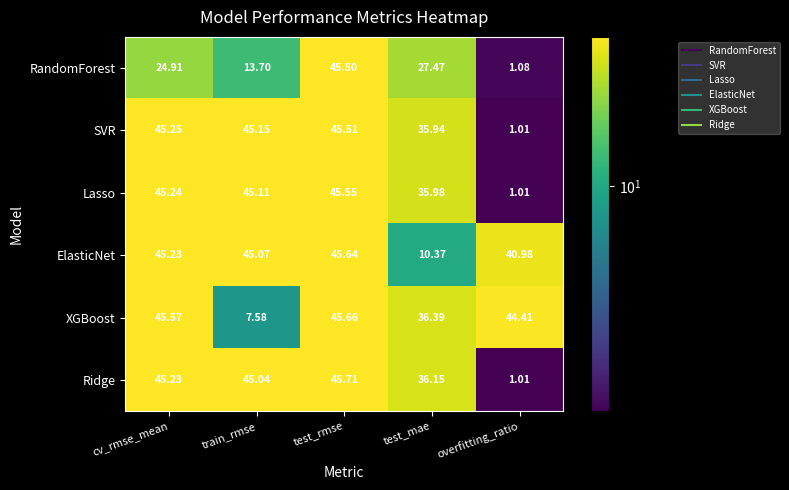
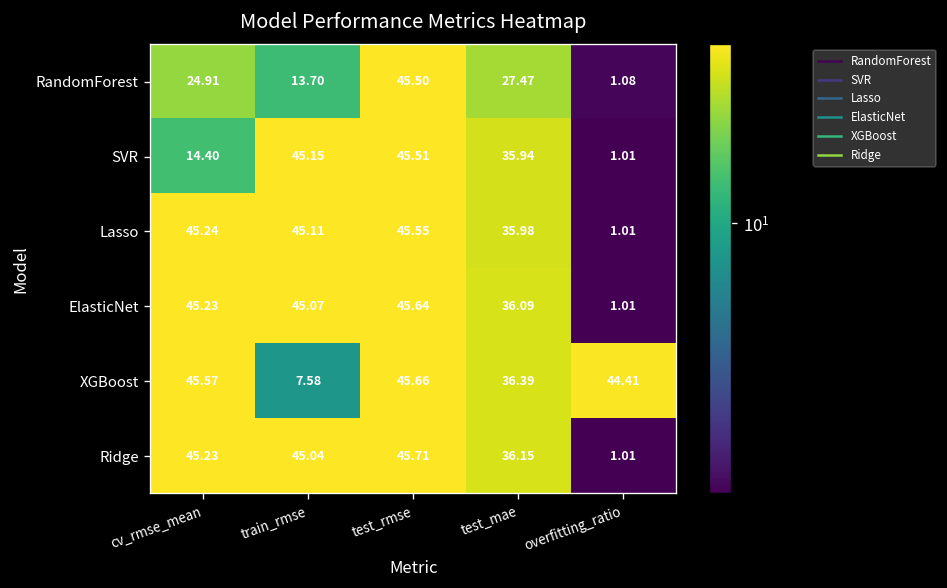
SVR, cv_rmse_mean: 45.25 -> 14.40
ElasticNet, test_mae: 10.37 -> 36.09
ElasticNet, overfitting_ratio: 40.98 -> 1.01
